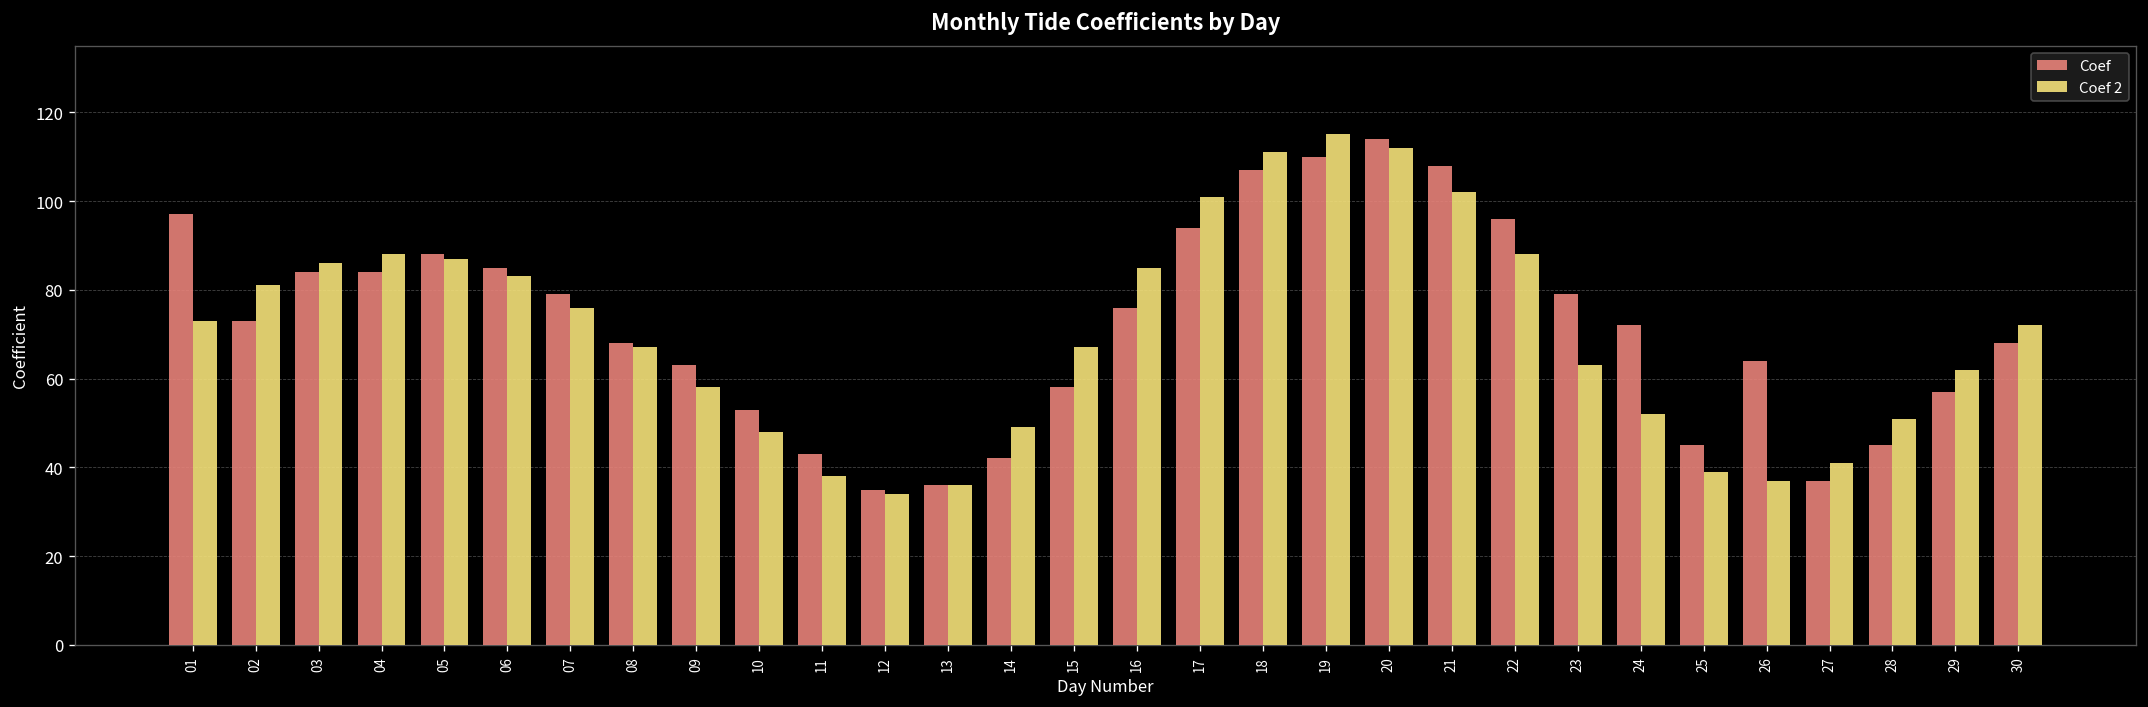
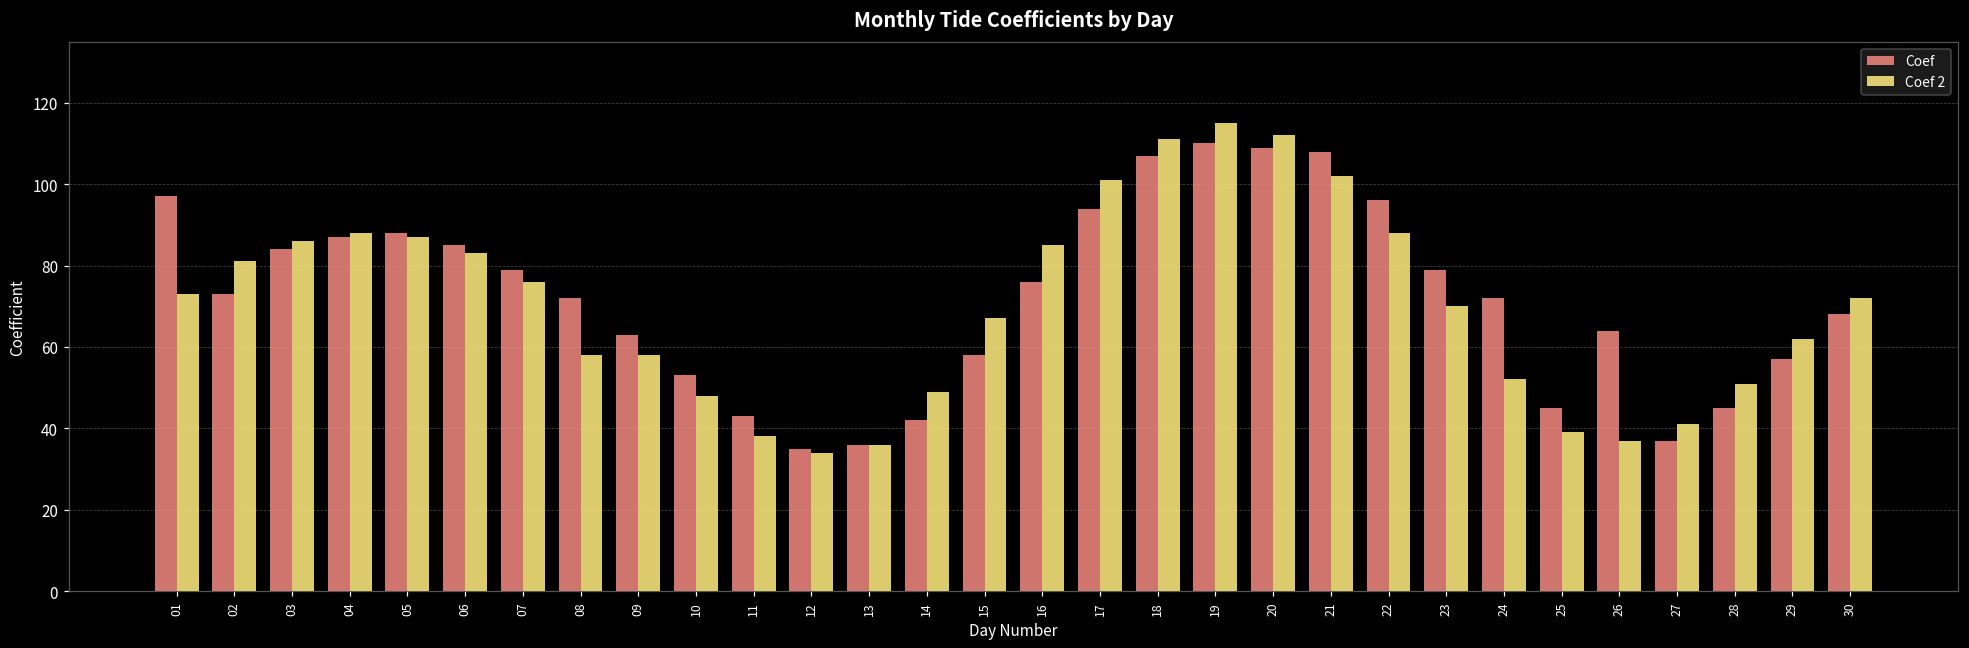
Coef, 04: 84 -> 87
Coef, 08: 68 -> 72
Coef 2, 08: 67 -> 58
Coef, 20: 114 -> 109
Coef 2, 23: 63 -> 70
